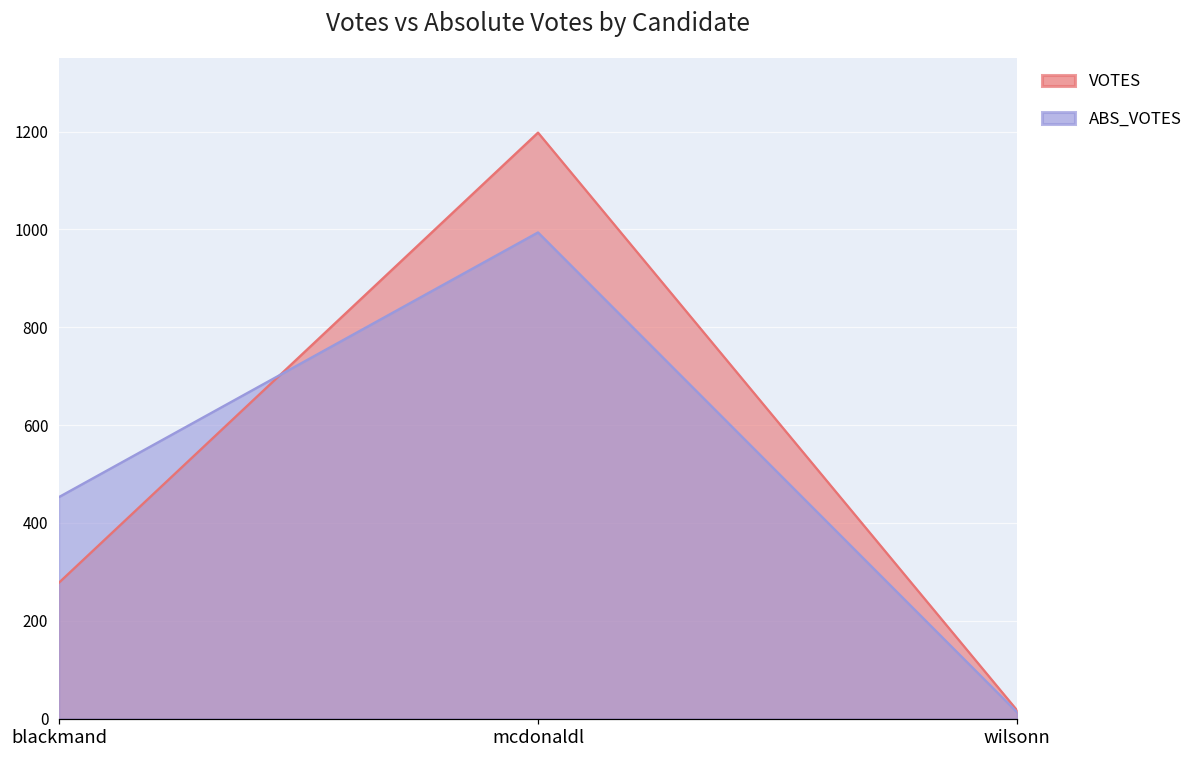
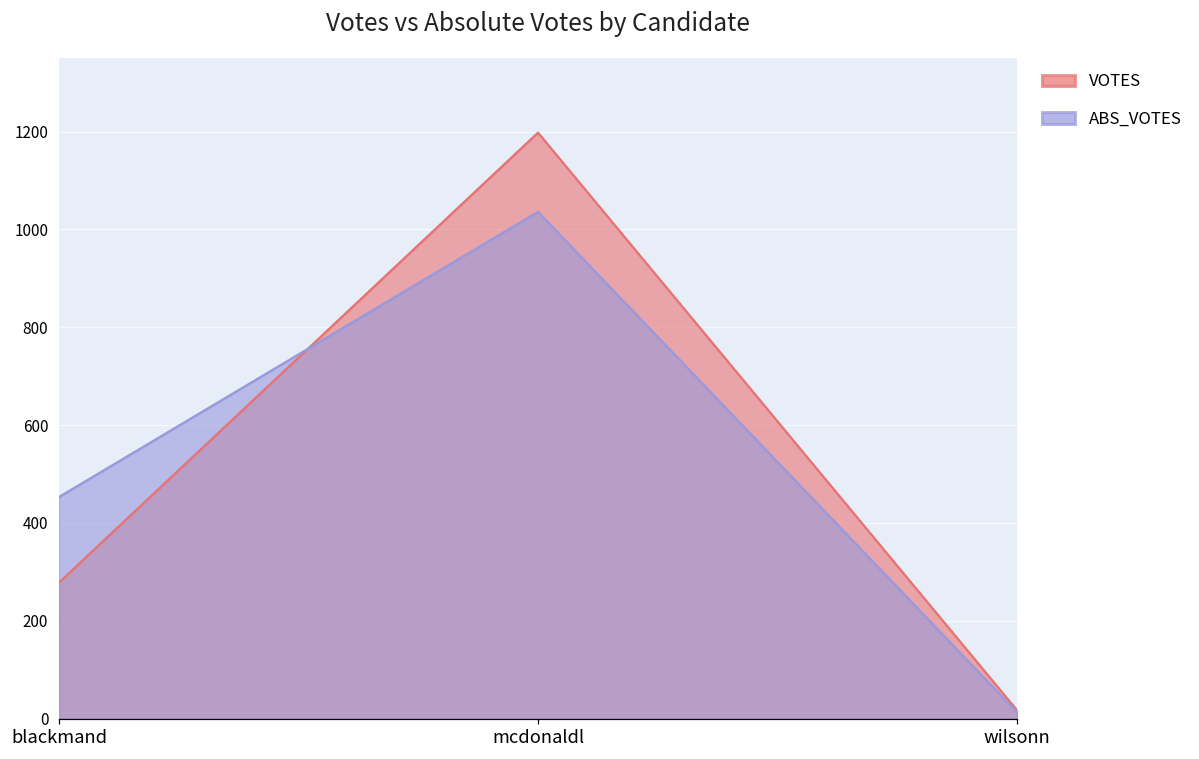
ABS_VOTES, mcdonaldl: 990 -> 1040
